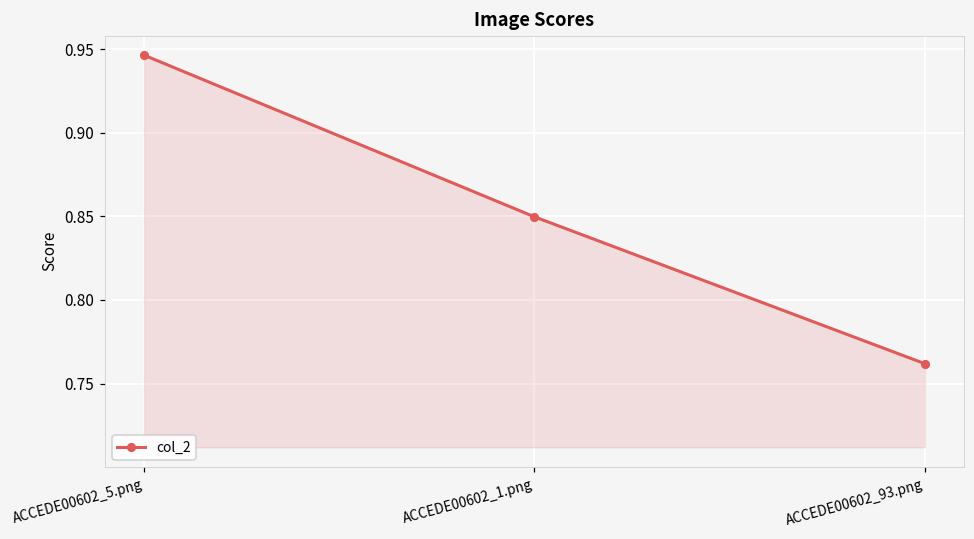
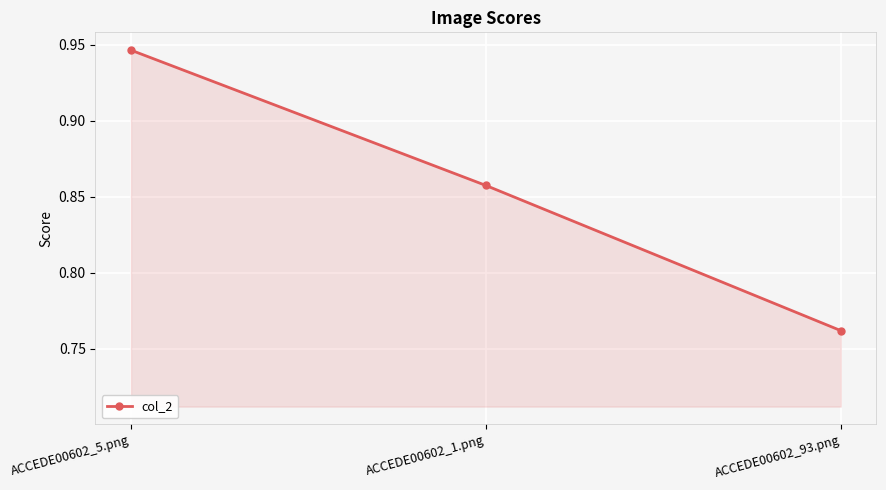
ACCEDE00602_1.png: 0.850 -> 0.857
